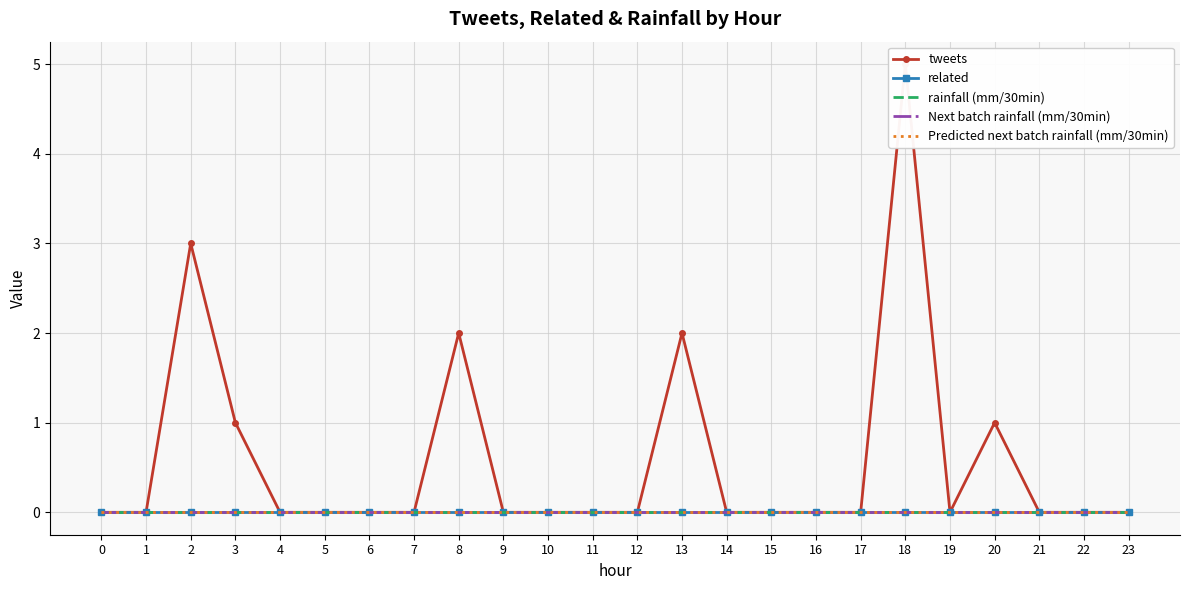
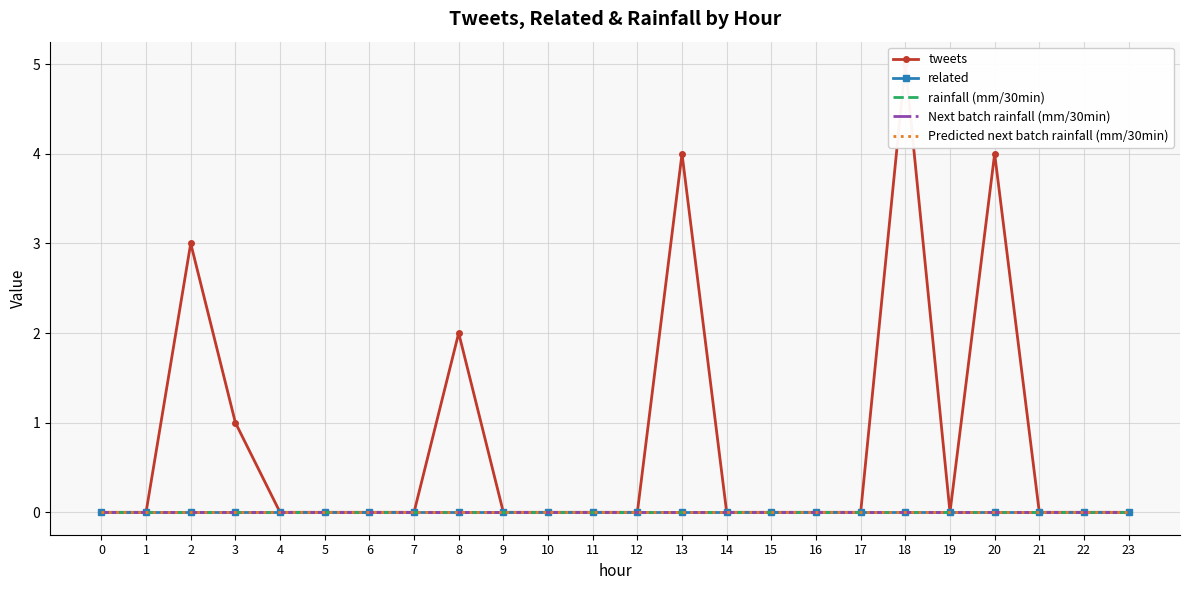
tweets, 13: 2 -> 4
tweets, 20: 1 -> 4
